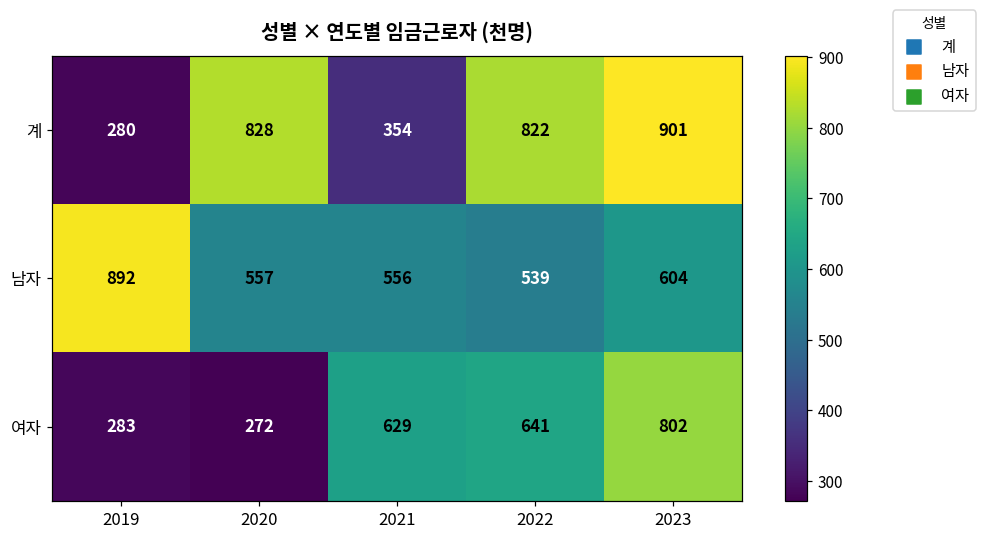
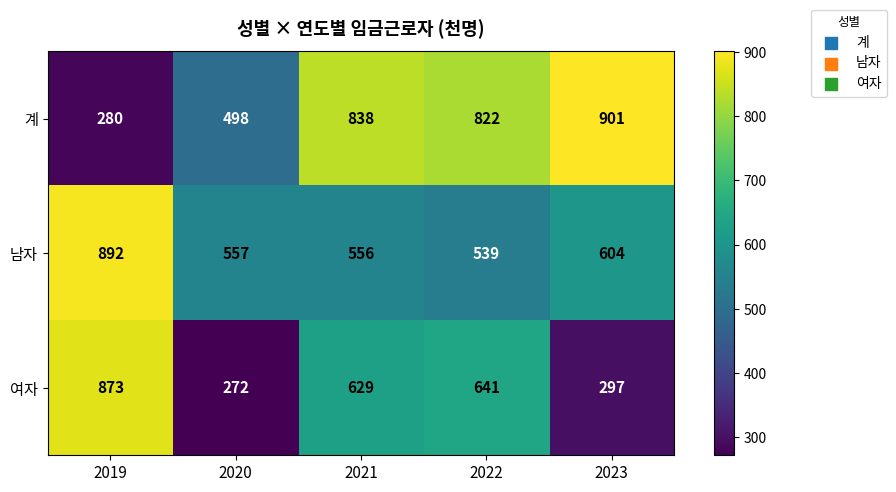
계, 2020: 828 -> 498
계, 2021: 354 -> 838
여자, 2019: 283 -> 873
여자, 2023: 802 -> 297
